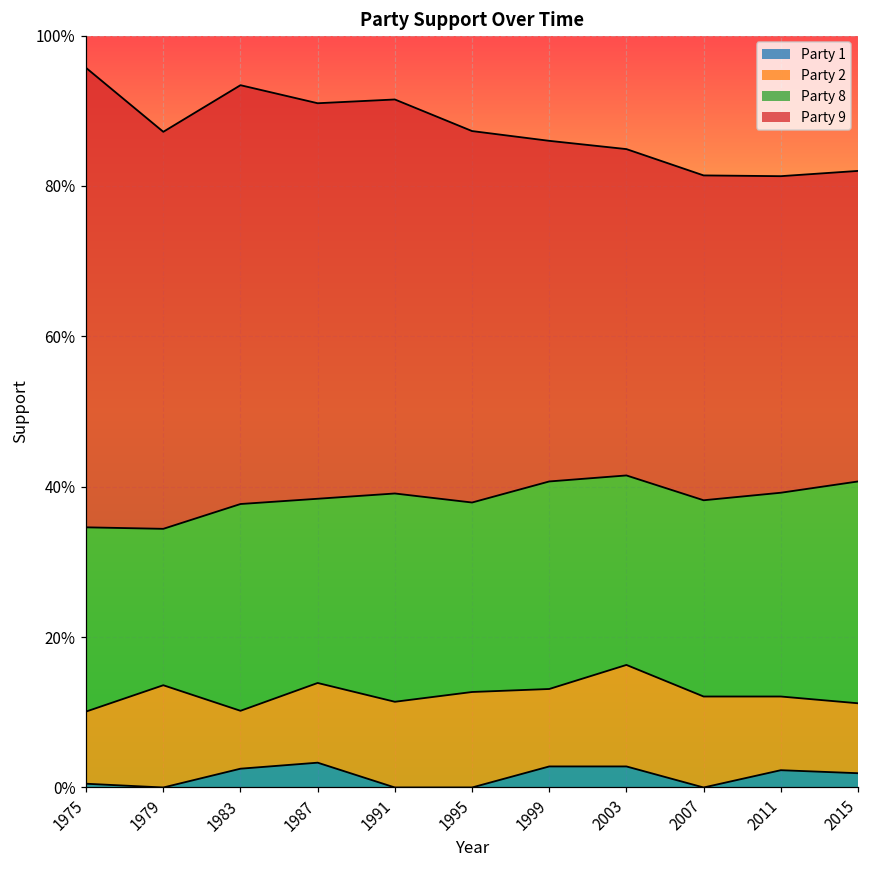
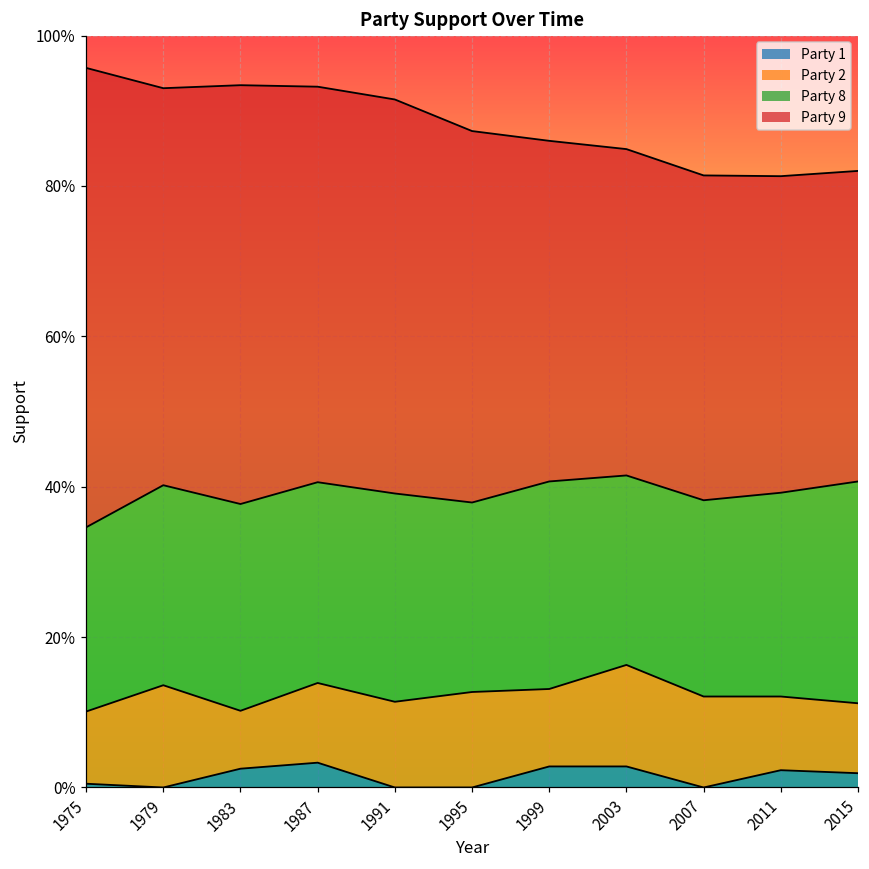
Party 8, 1979: 21% -> 27%
Party 8, 1987: 25% -> 27%
